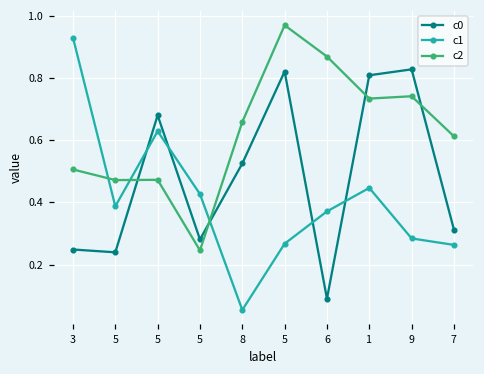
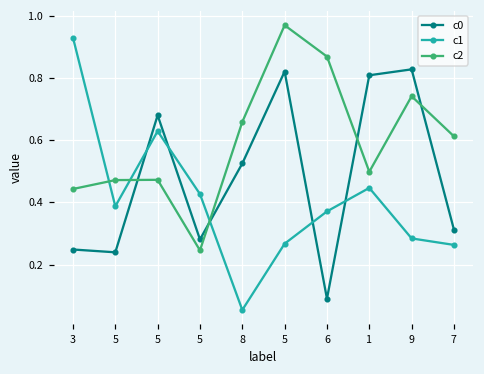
c2, 3: 0.51 -> 0.44
c2, 1: 0.73 -> 0.50
